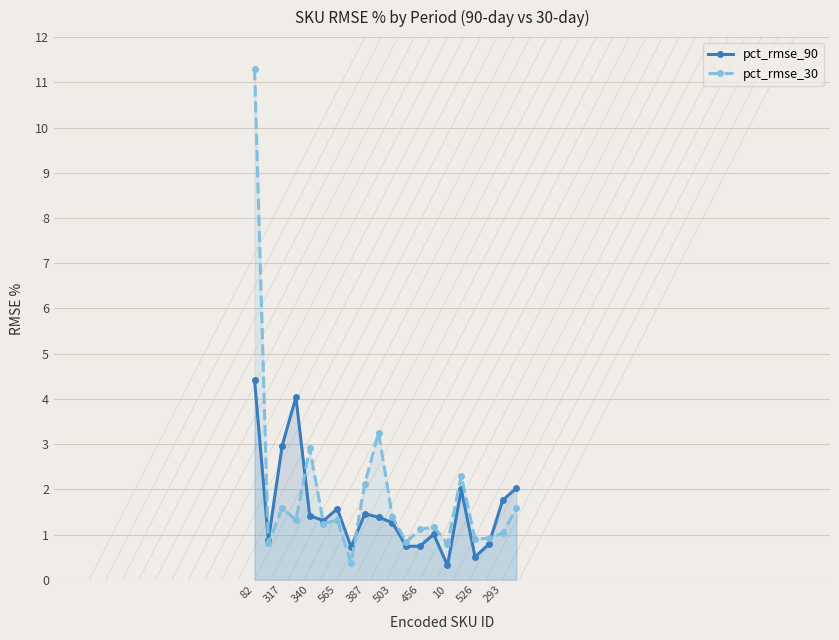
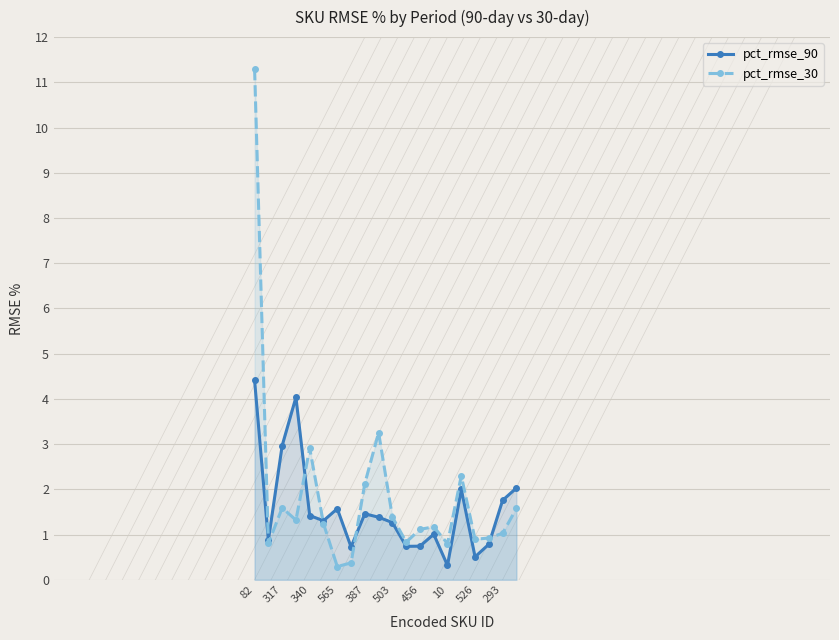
pct_rmse_30, 565: 1.3 -> 0.3
